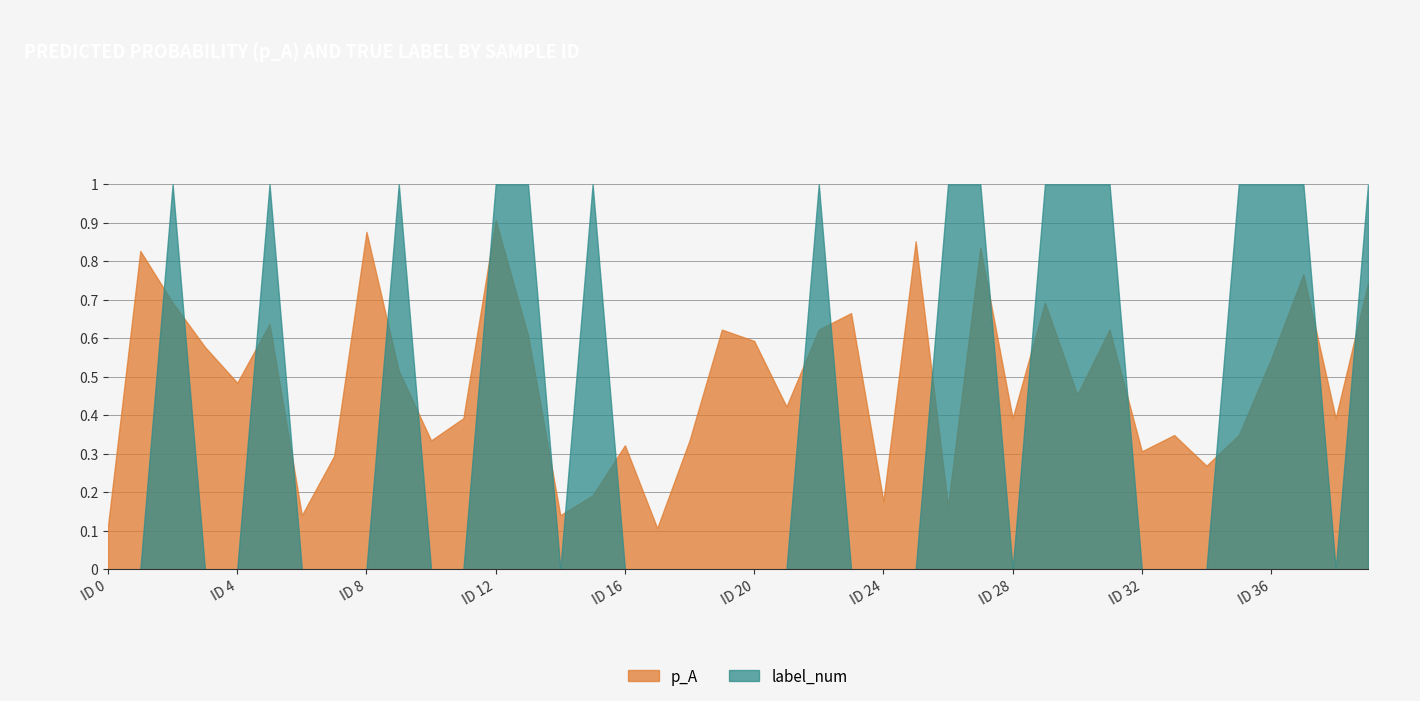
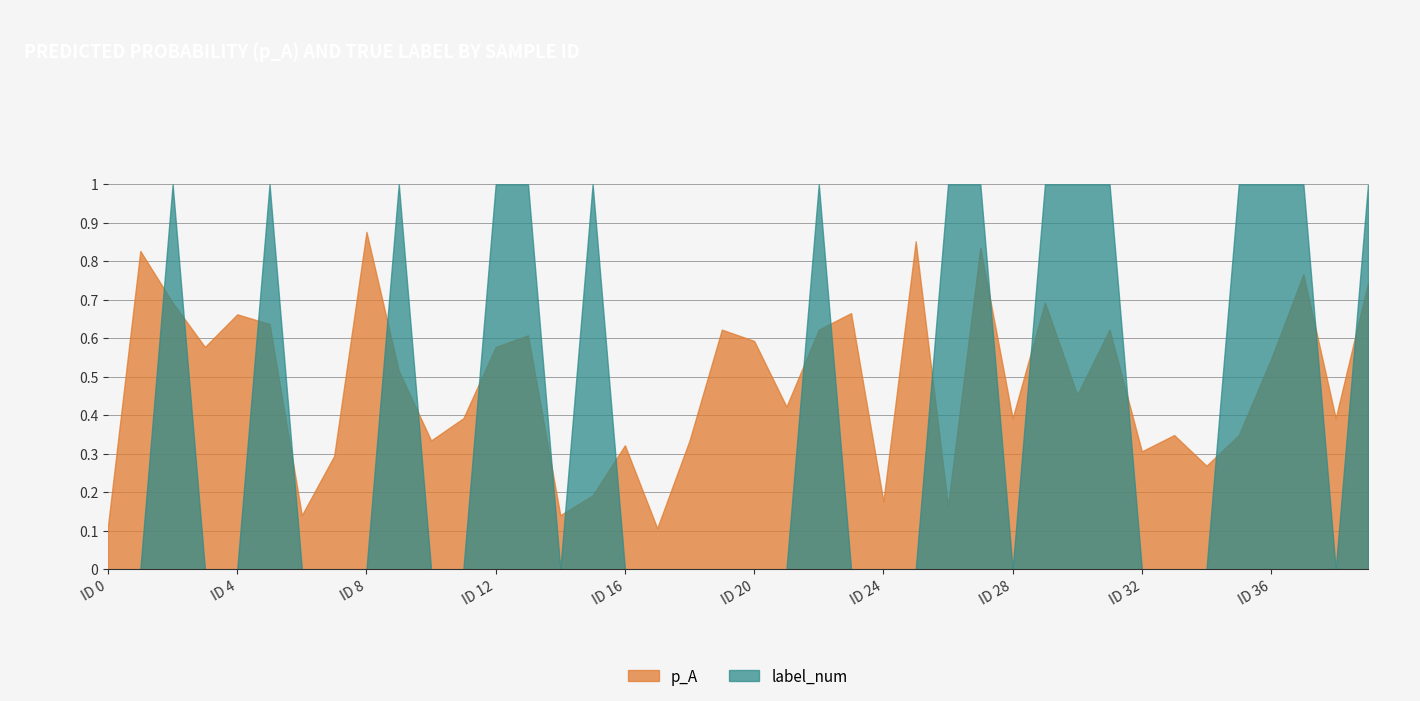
p_A, ID 4: 0.48 -> 0.66
p_A, ID 12: 0.91 -> 0.58
